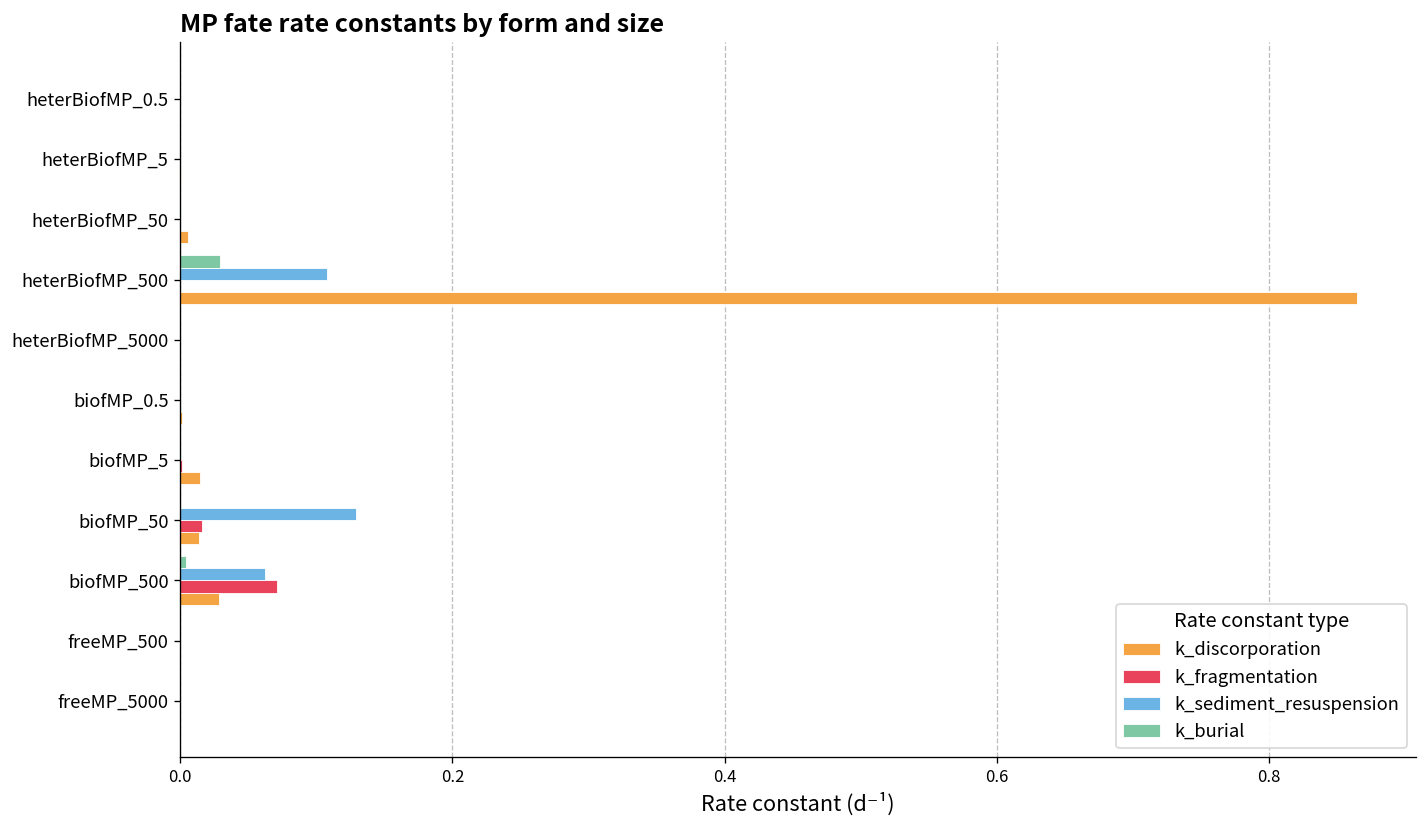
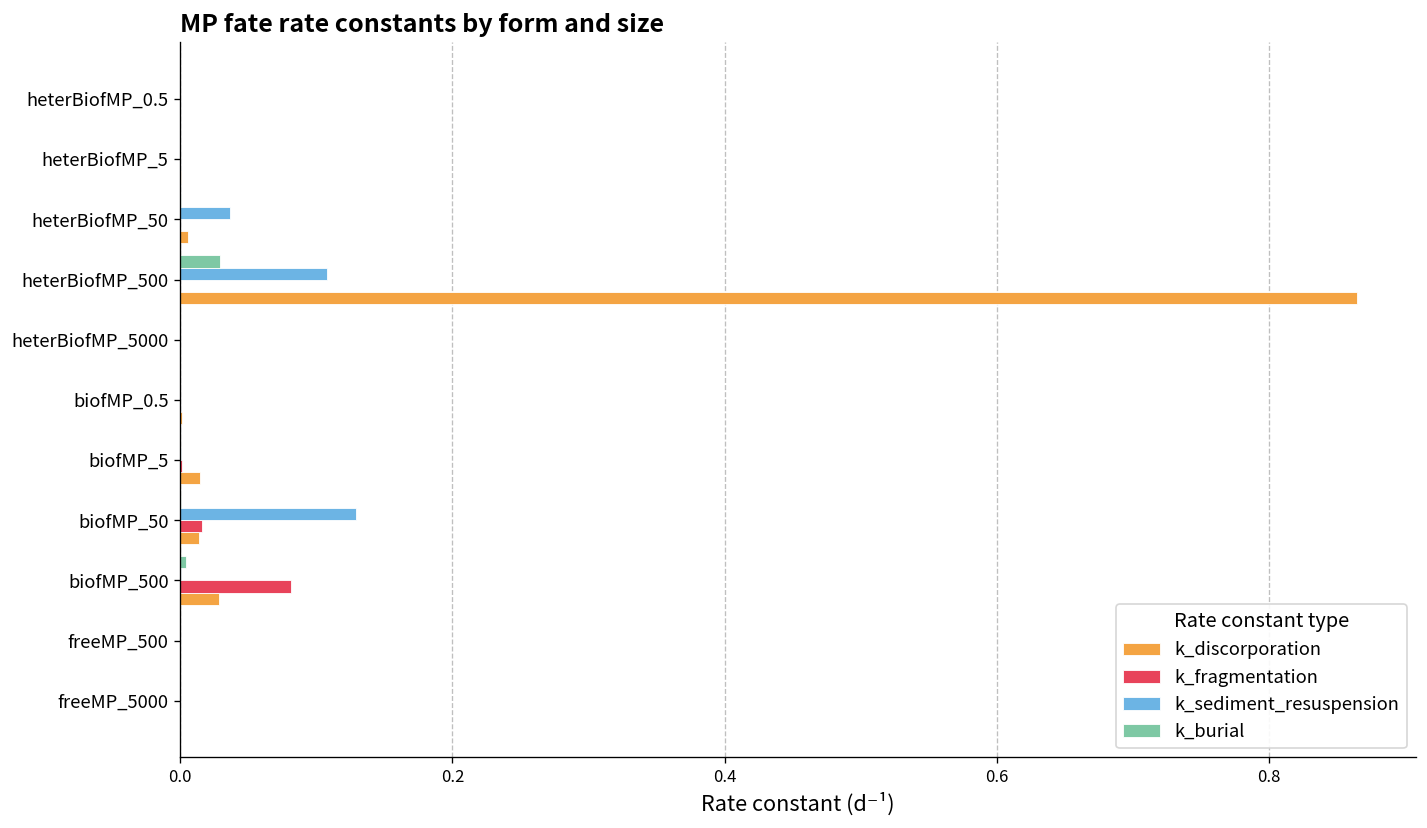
k_sediment_resuspension, heterBiofMP_50: 0.001 -> 0.036
k_sediment_resuspension, biofMP_500: 0.062 -> 0.001
k_fragmentation, biofMP_500: 0.071 -> 0.081
